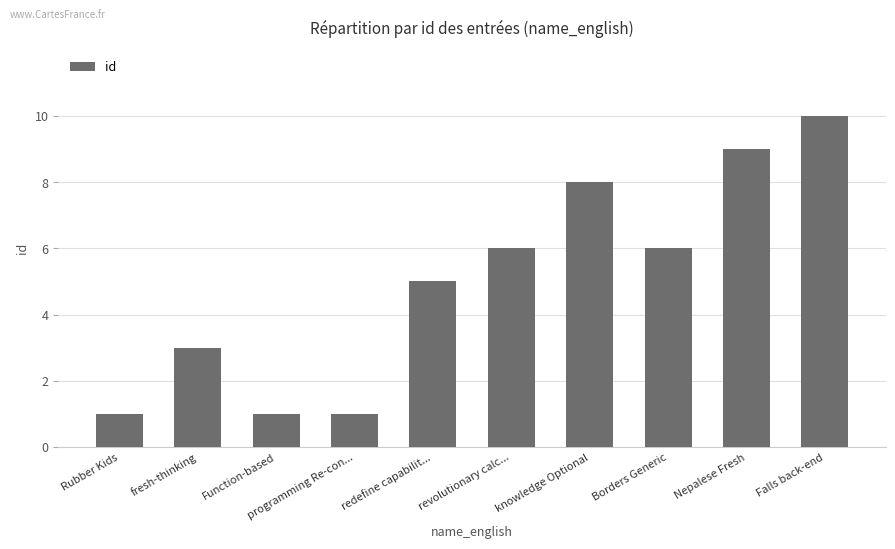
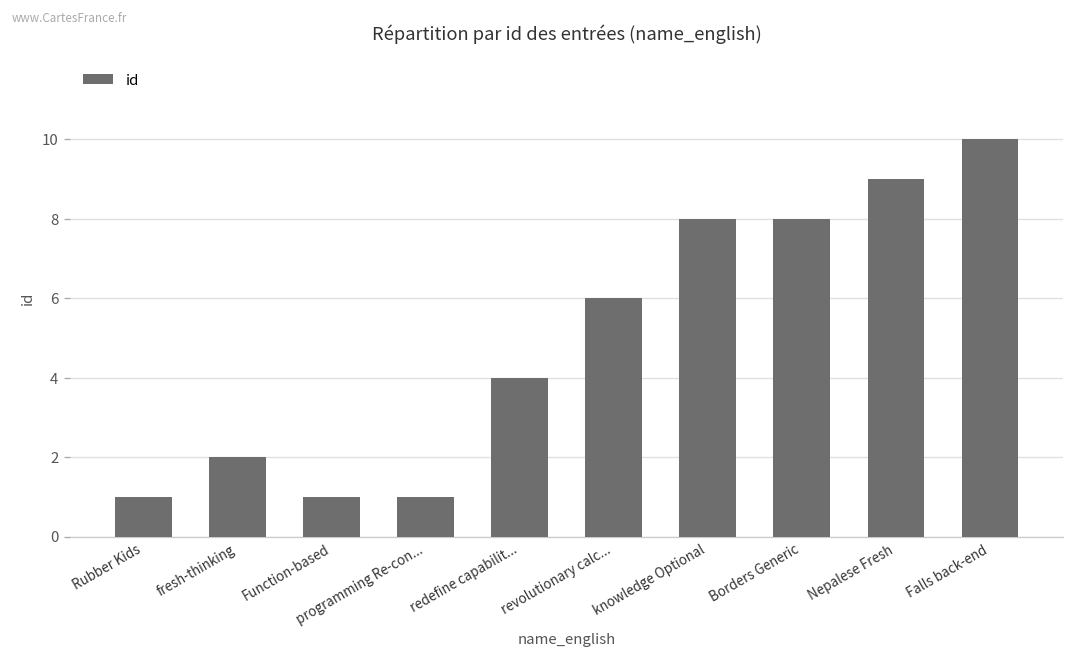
fresh-thinking: 3 -> 2
redefine capabilit...: 5 -> 4
Borders Generic: 6 -> 8
